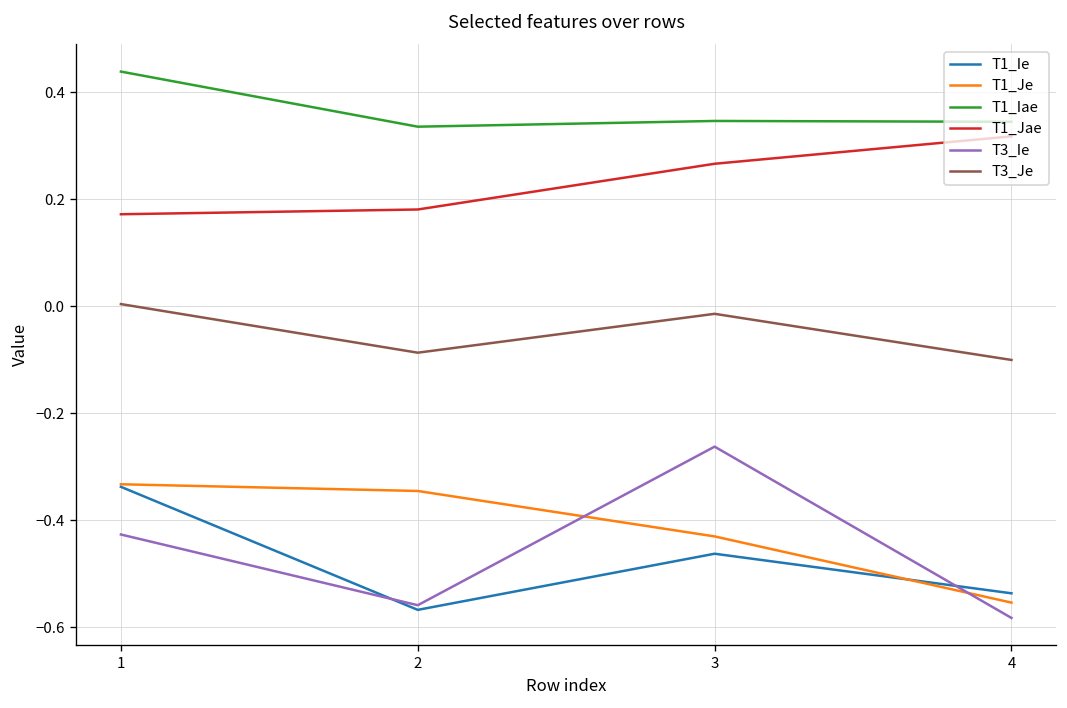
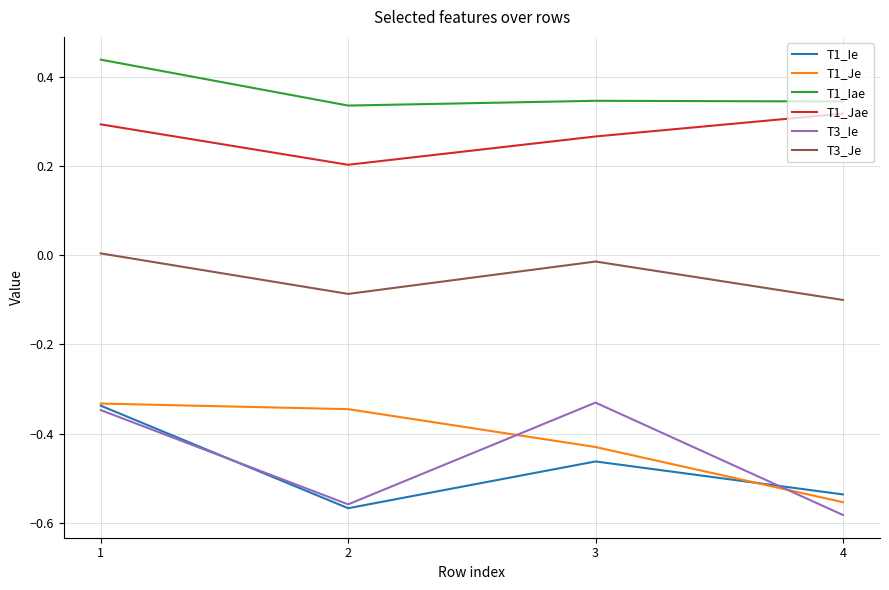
T1_Jae, 1: 0.17 -> 0.29
T3_Ie, 1: -0.43 -> -0.35
T1_Jae, 2: 0.18 -> 0.20
T3_Ie, 3: -0.26 -> -0.33
